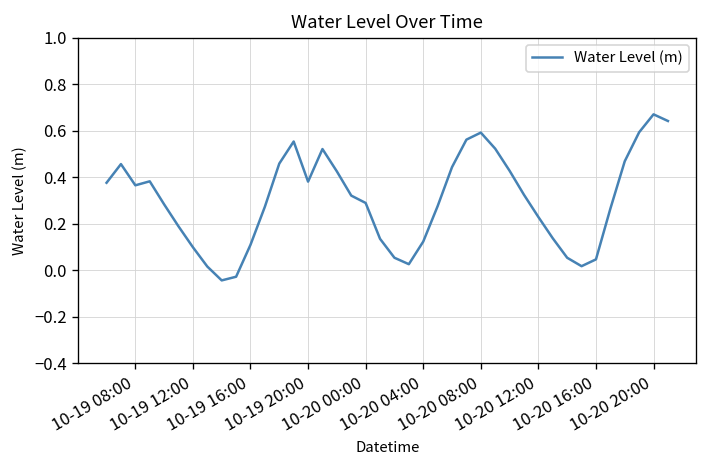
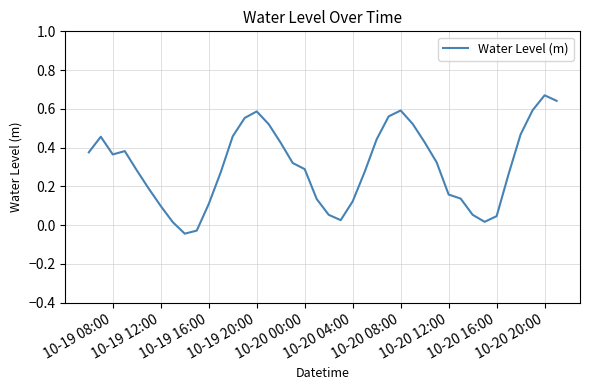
10-19 20:00: 0.38 -> 0.59
10-20 12:00: 0.23 -> 0.16
